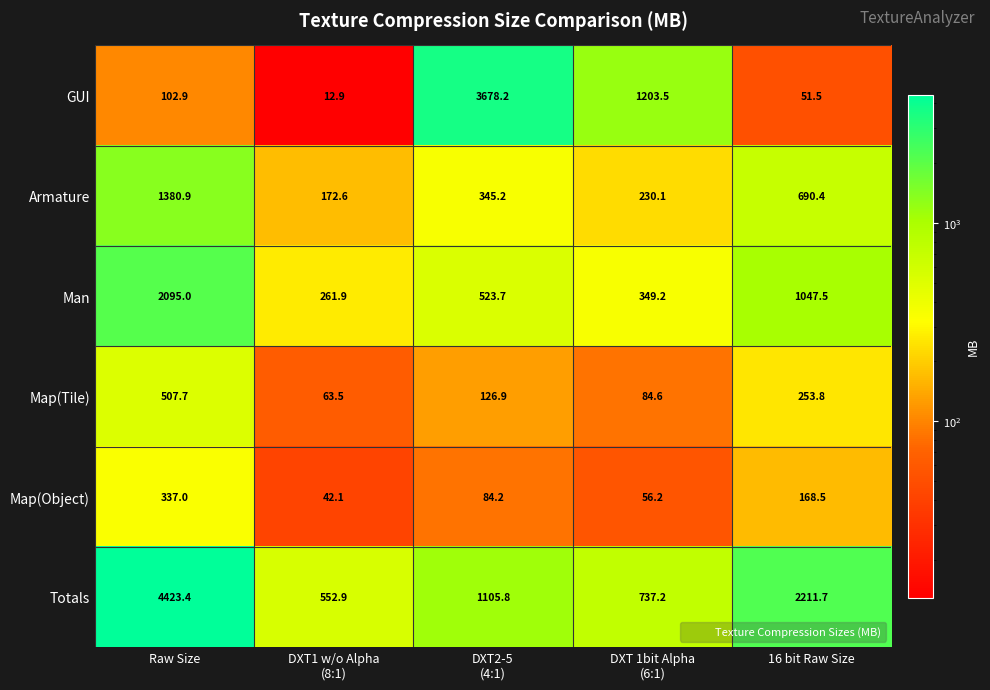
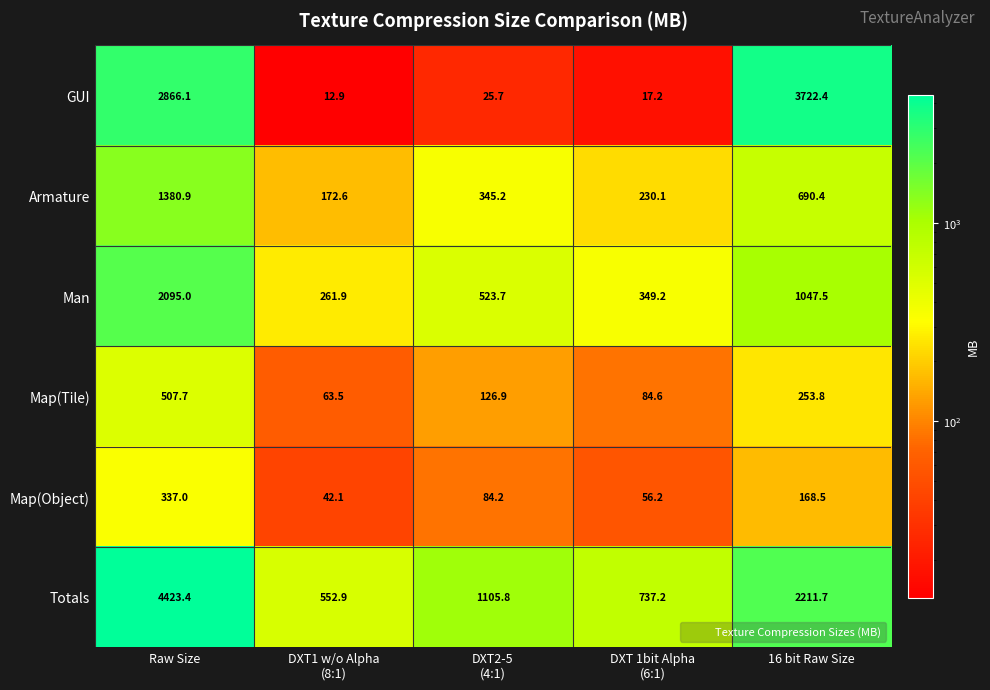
GUI, Raw Size: 102.9 -> 2866.1
GUI, DXT2-5 (4:1): 3678.2 -> 25.7
GUI, DXT 1bit Alpha (6:1): 1203.5 -> 17.2
GUI, 16 bit Raw Size: 51.5 -> 3722.4
